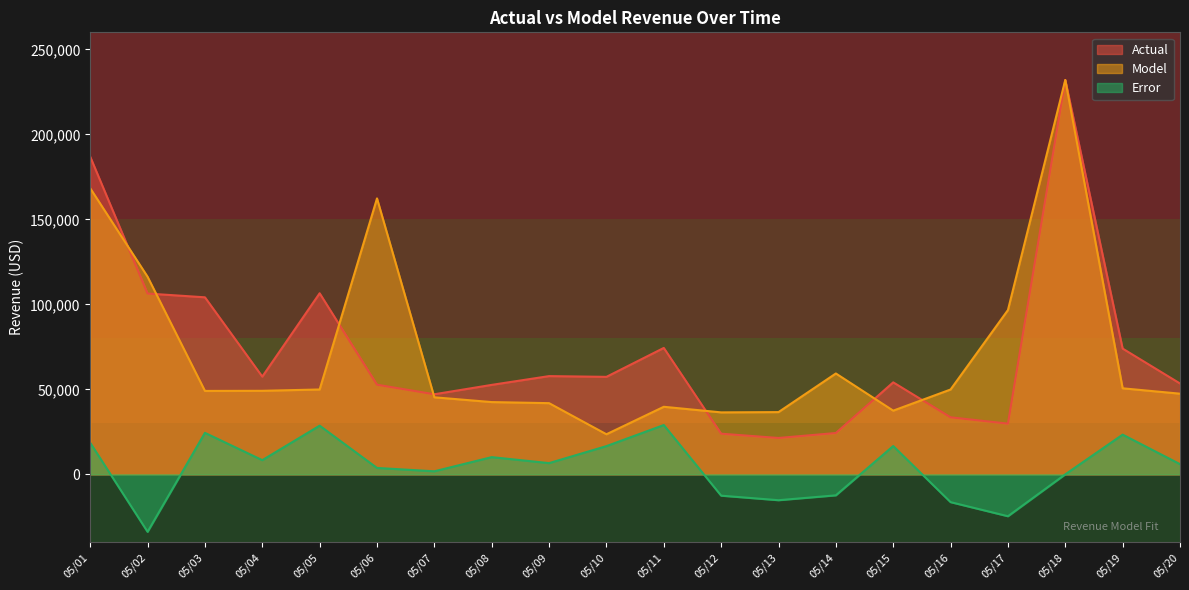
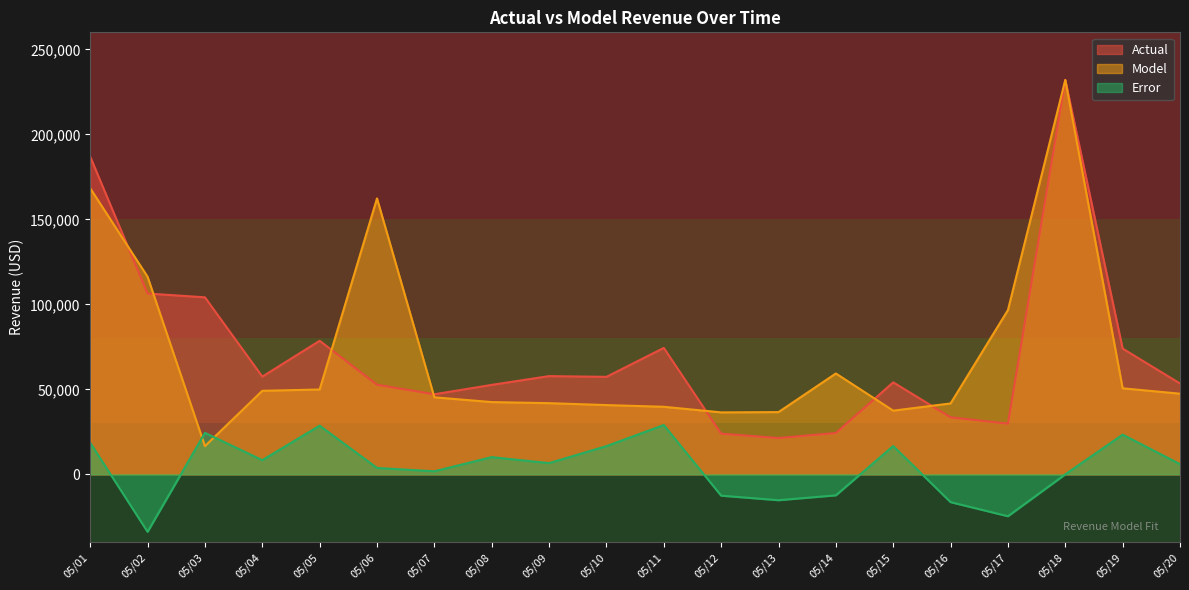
Model, 05/03: 49,000 -> 17,000
Actual, 05/05: 107,000 -> 79,000
Model, 05/10: 24,000 -> 41,000
Model, 05/16: 50,000 -> 42,000
